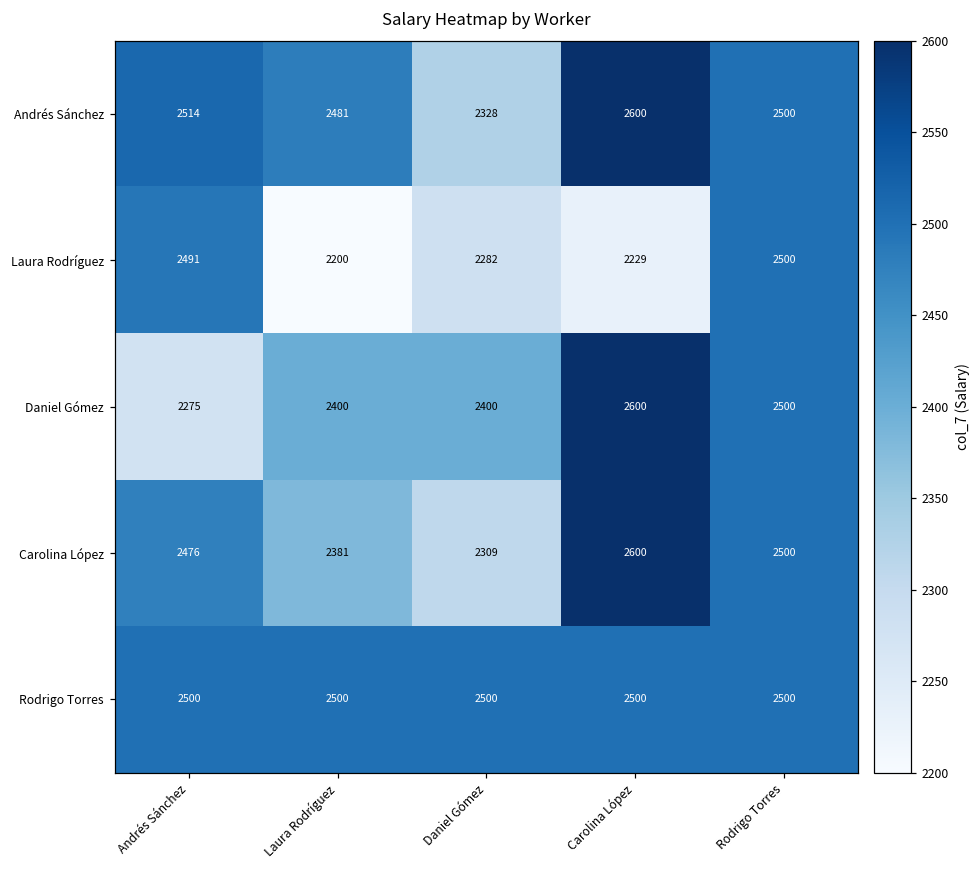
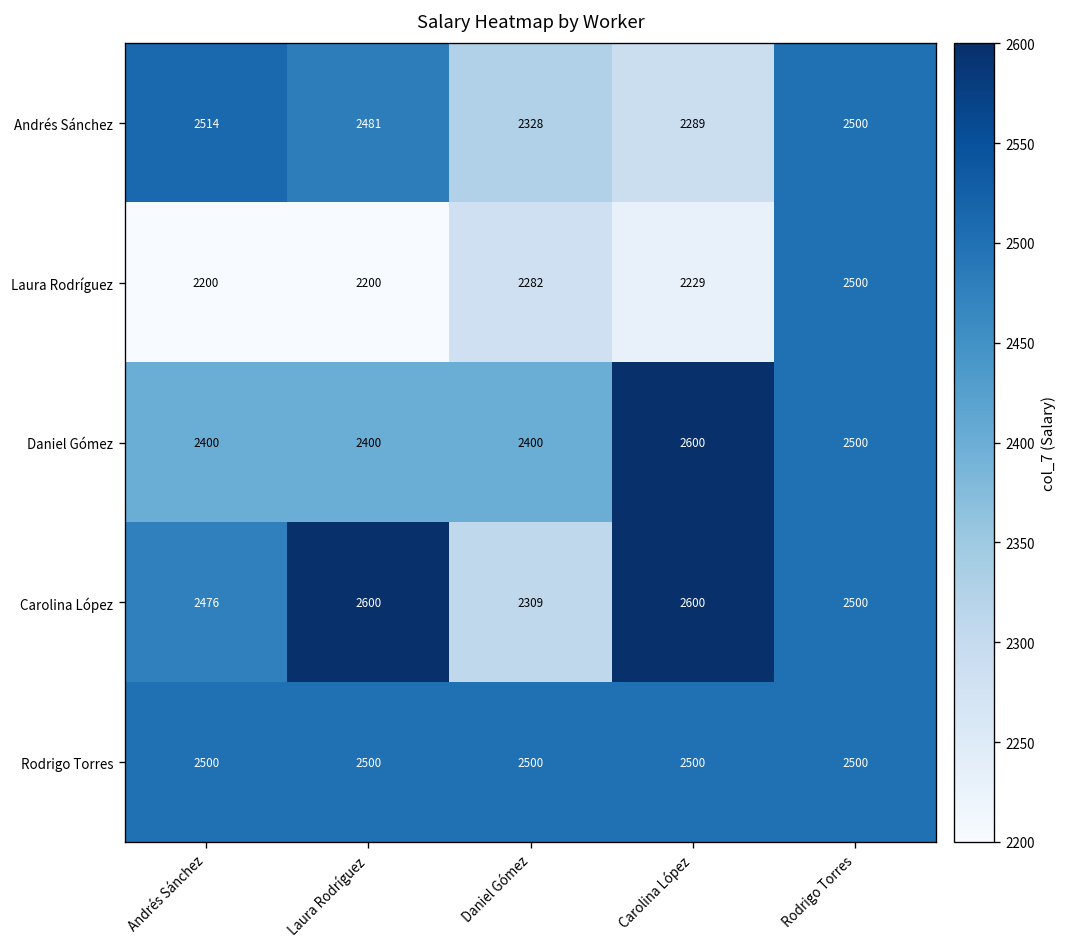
Andrés Sánchez, Carolina López: 2600 -> 2289
Laura Rodríguez, Andrés Sánchez: 2491 -> 2200
Daniel Gómez, Andrés Sánchez: 2275 -> 2400
Carolina López, Laura Rodríguez: 2381 -> 2600
